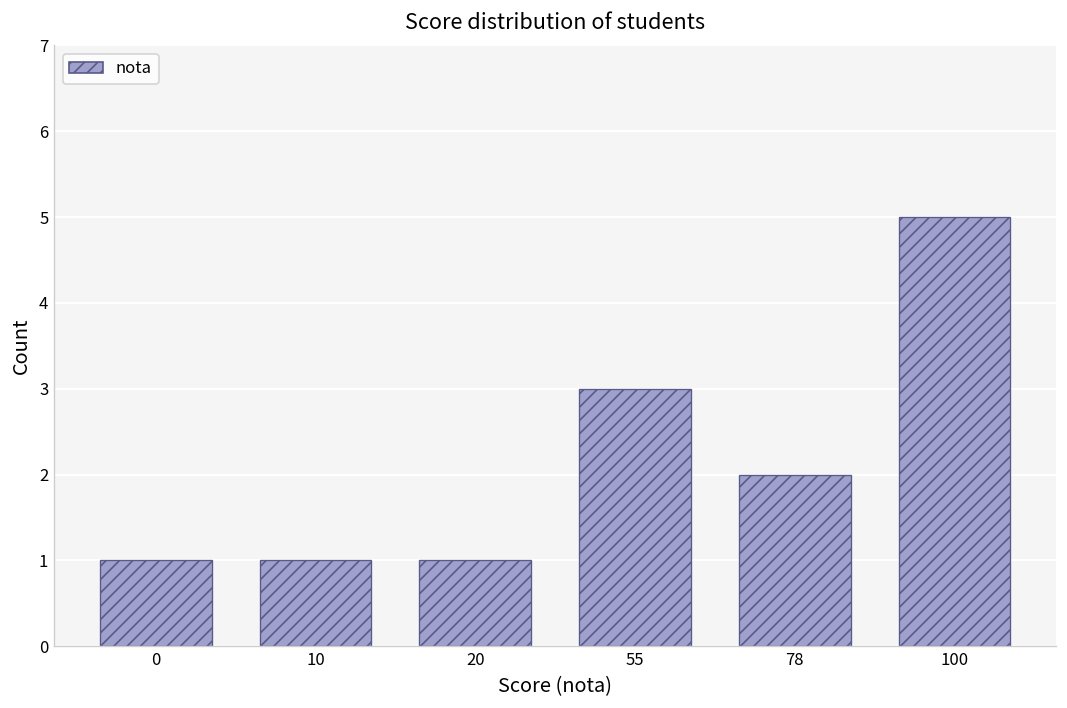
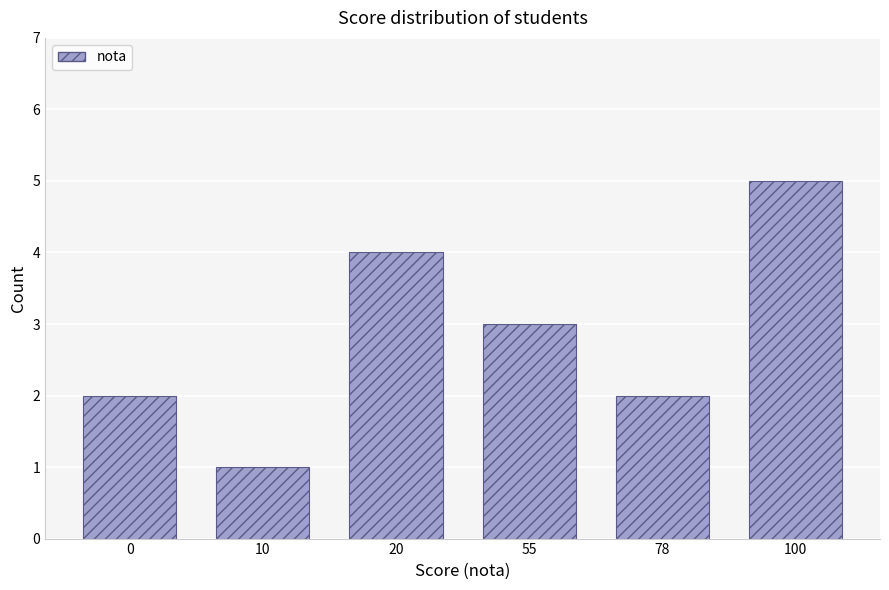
0: 1 -> 2
20: 1 -> 4
